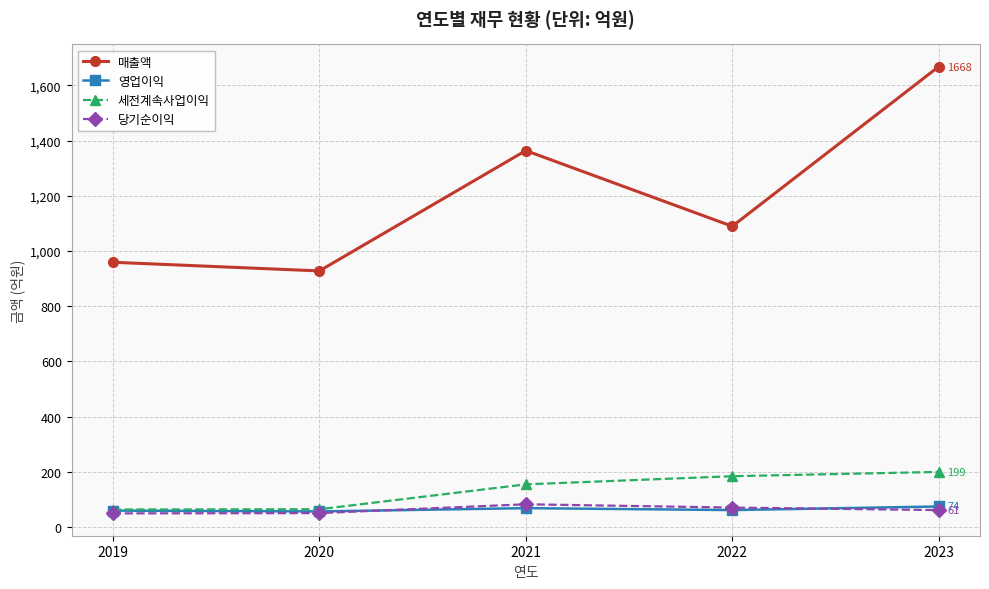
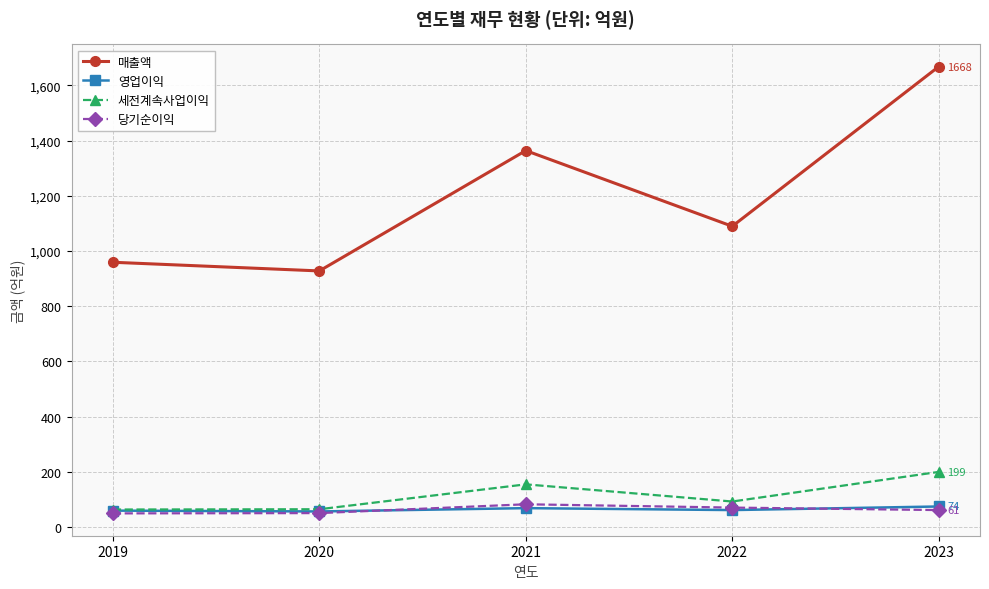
세전계속사업이익, 2022: 180 -> 90
